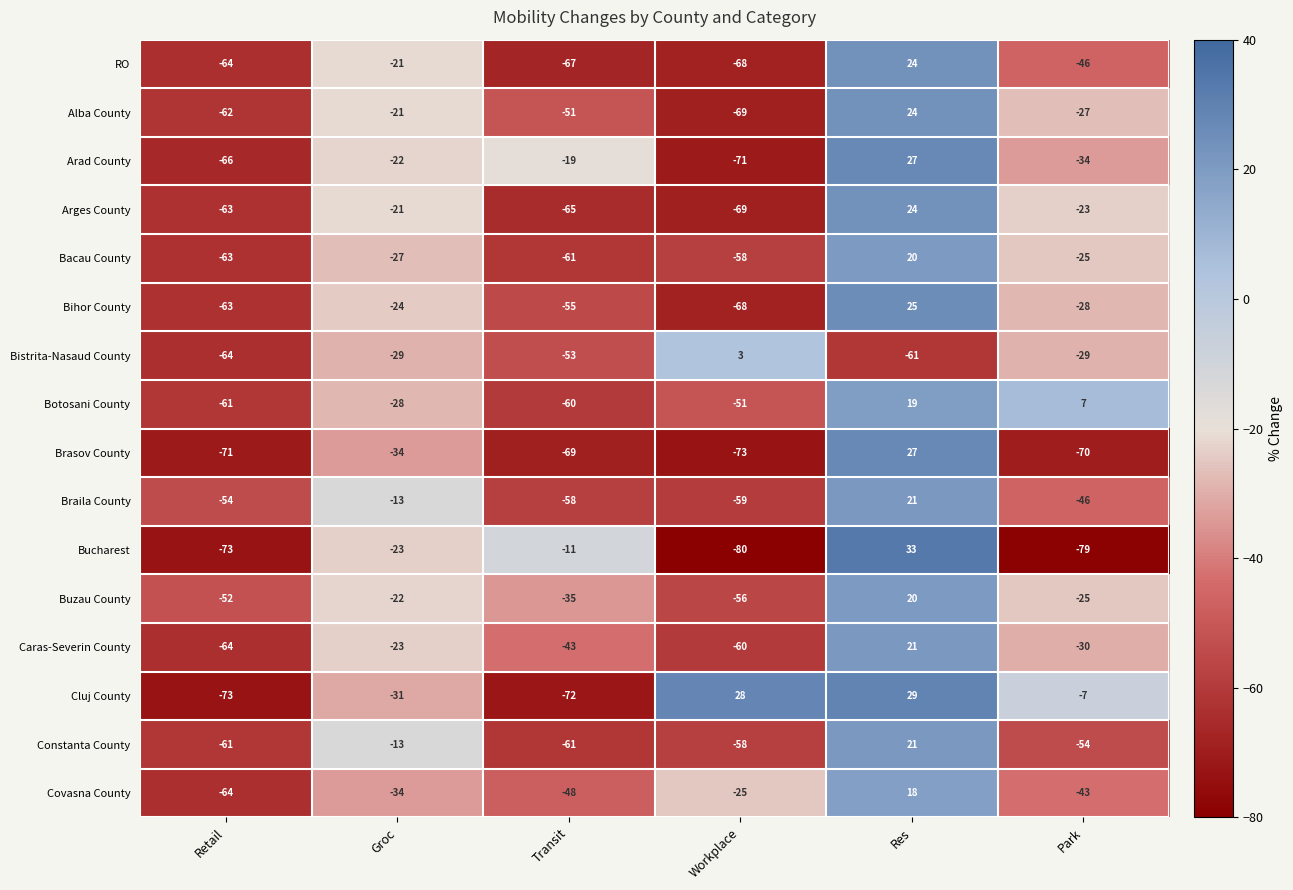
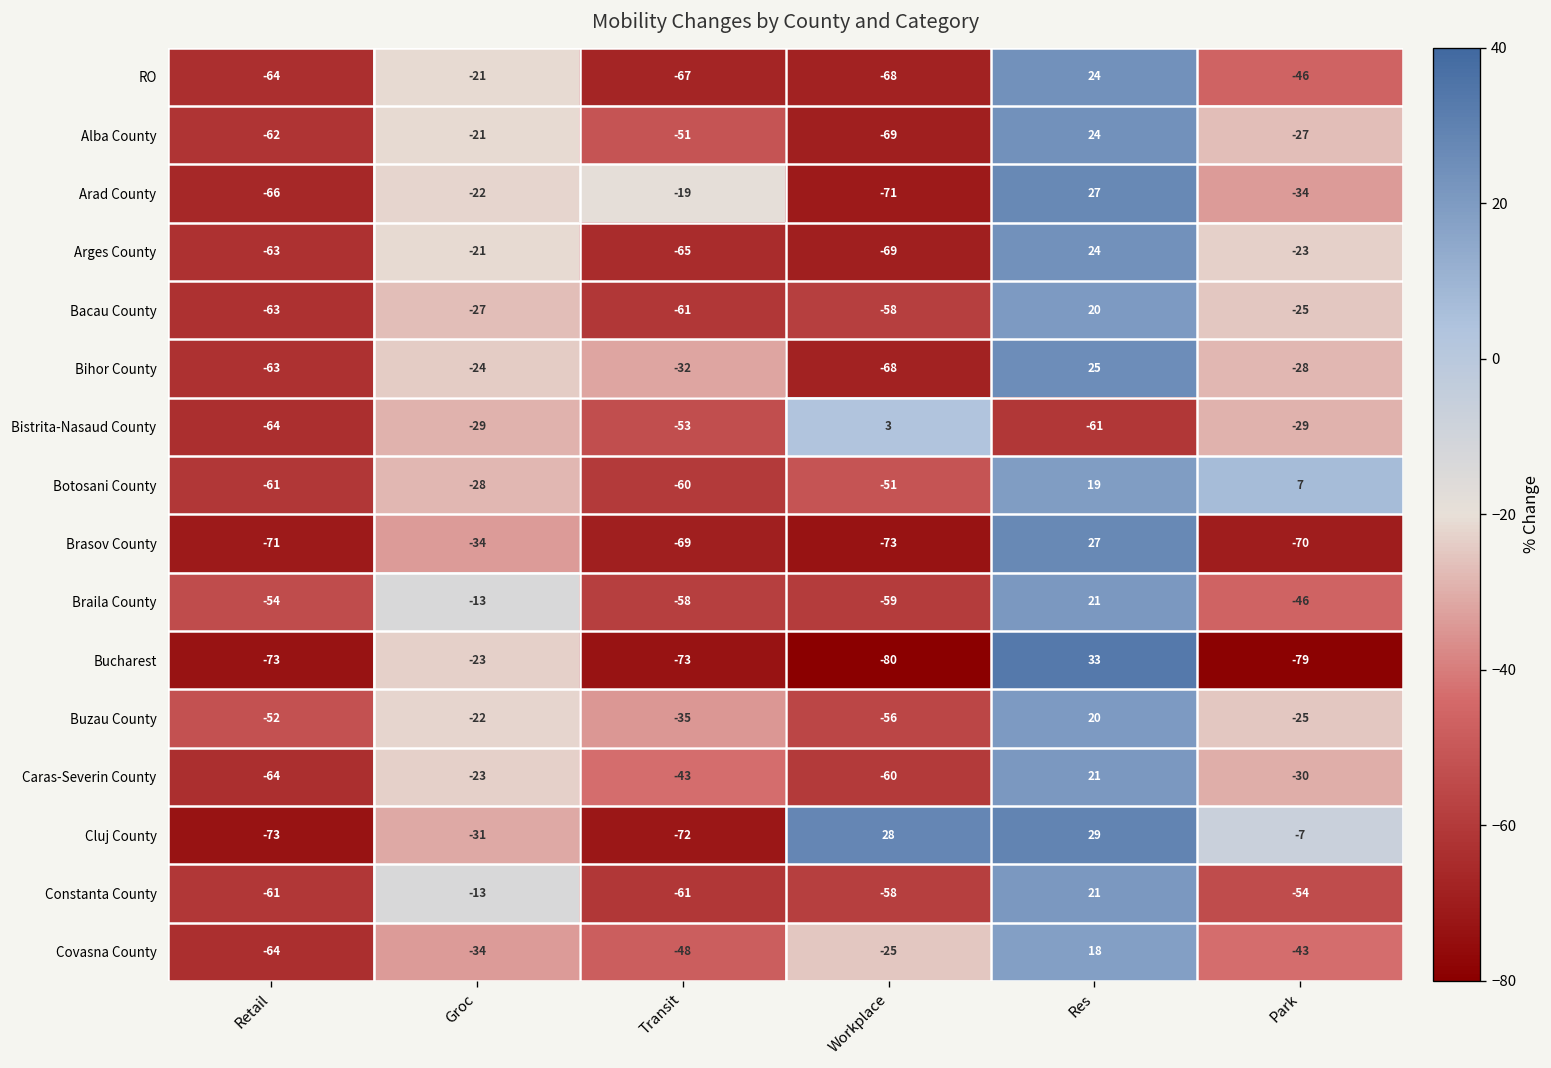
Bihor County, Transit: -55 -> -32
Bucharest, Transit: -11 -> -73
